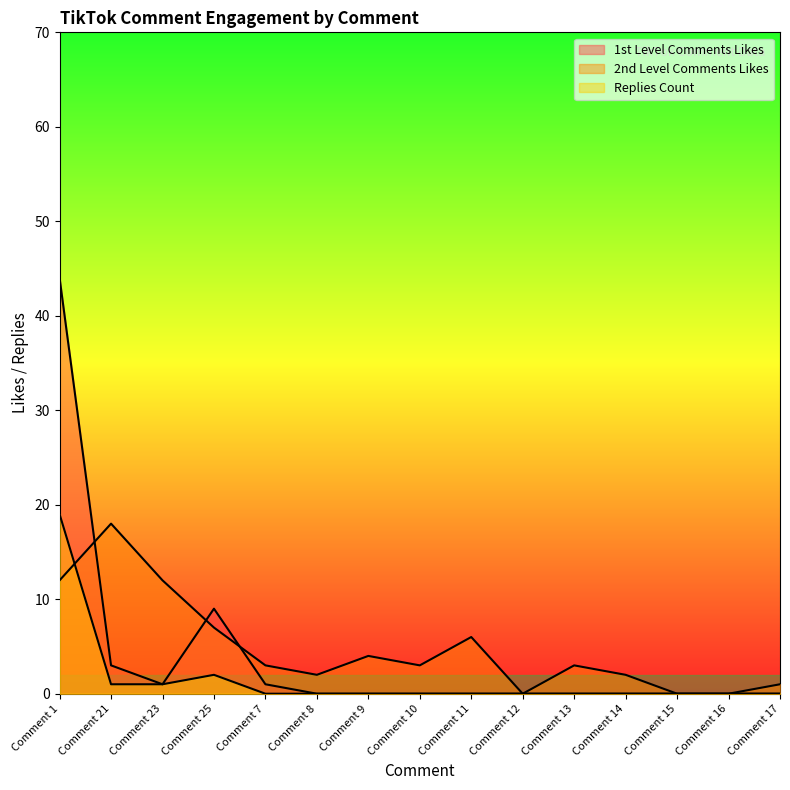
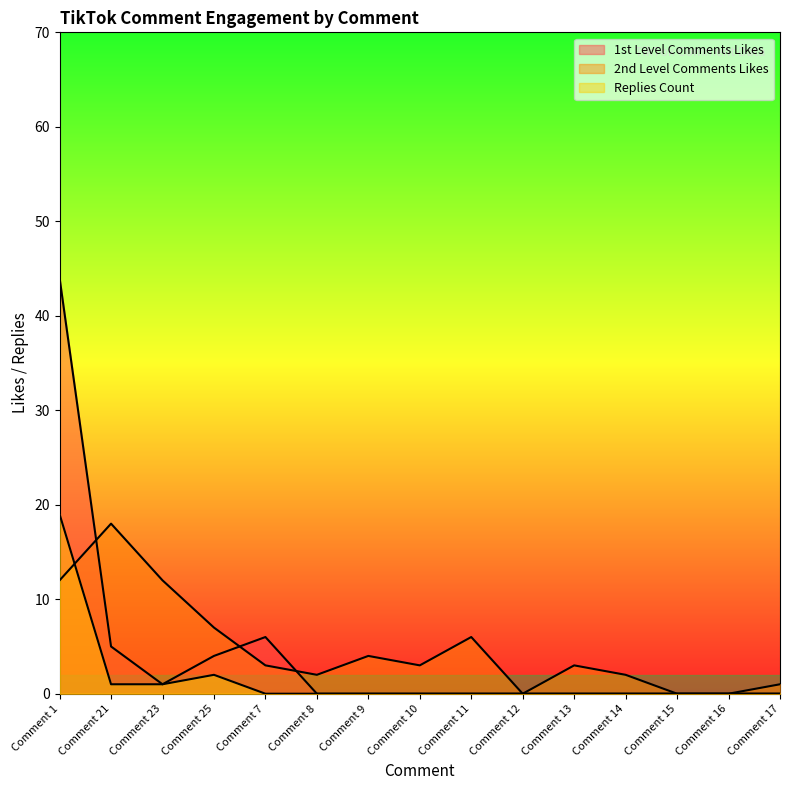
1st Level Comments Likes, Comment 21: 3 -> 5
1st Level Comments Likes, Comment 25: 9 -> 4
1st Level Comments Likes, Comment 7: 1 -> 6
